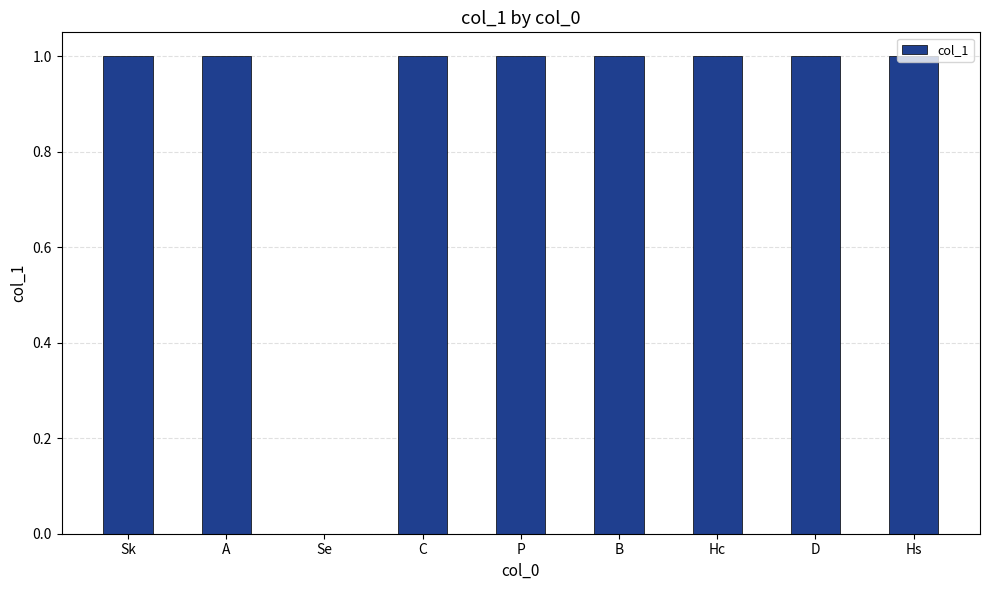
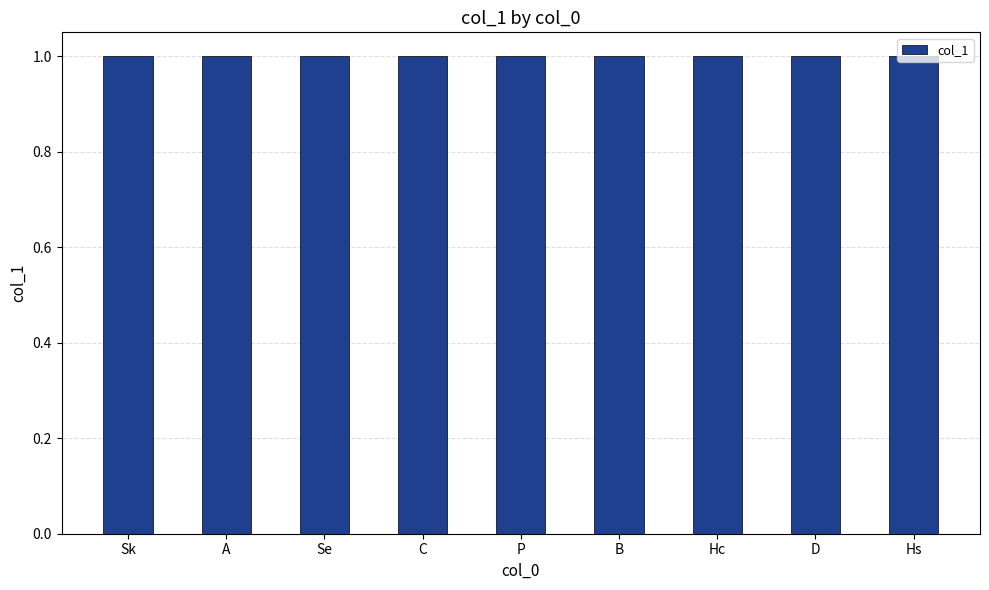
Se: 0 -> 1
